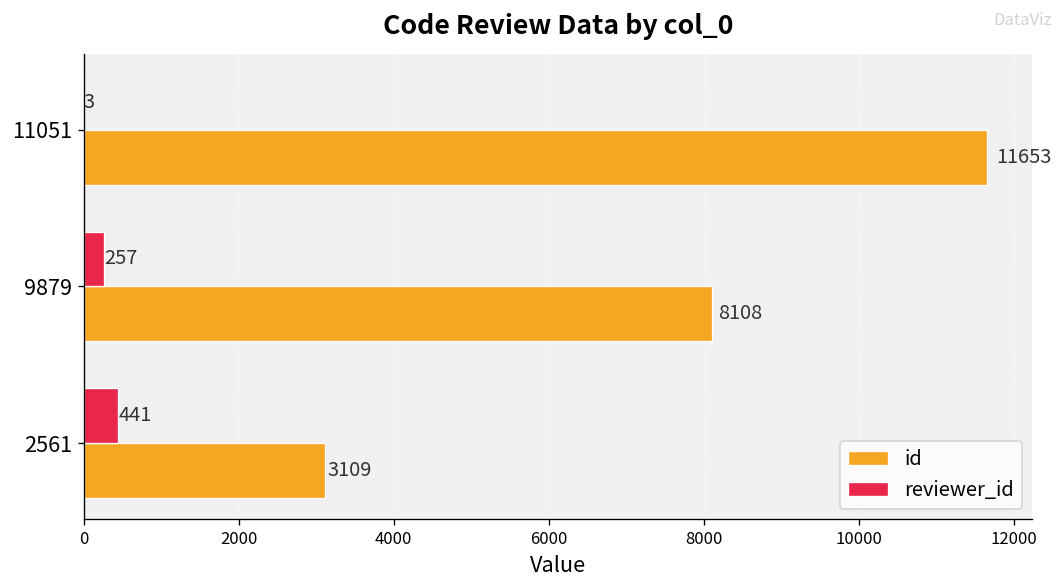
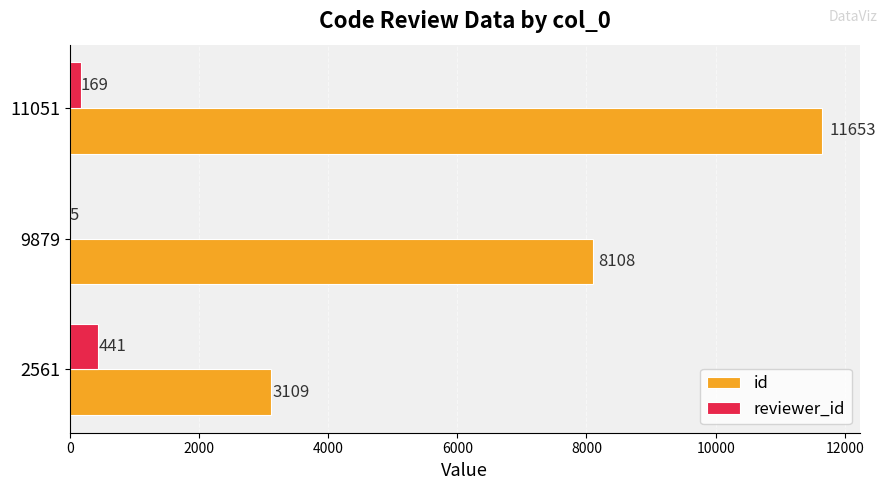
reviewer_id, 11051: 3 -> 169
reviewer_id, 9879: 257 -> 5
